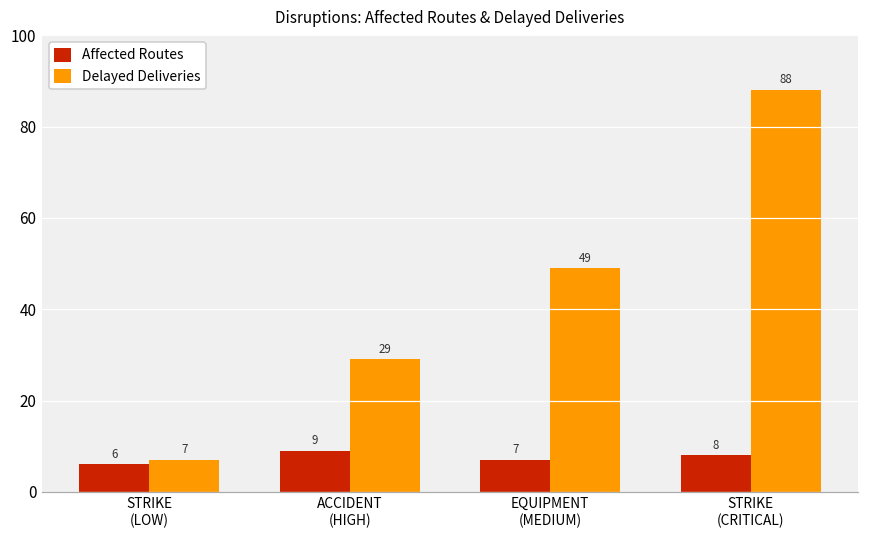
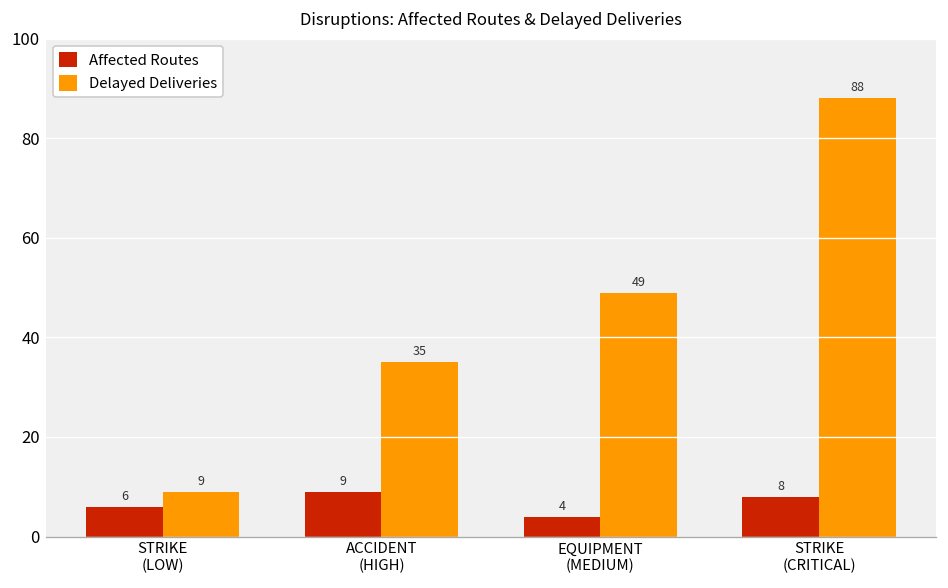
Delayed Deliveries, STRIKE (LOW): 7 -> 9
Delayed Deliveries, ACCIDENT (HIGH): 29 -> 35
Affected Routes, EQUIPMENT (MEDIUM): 7 -> 4
